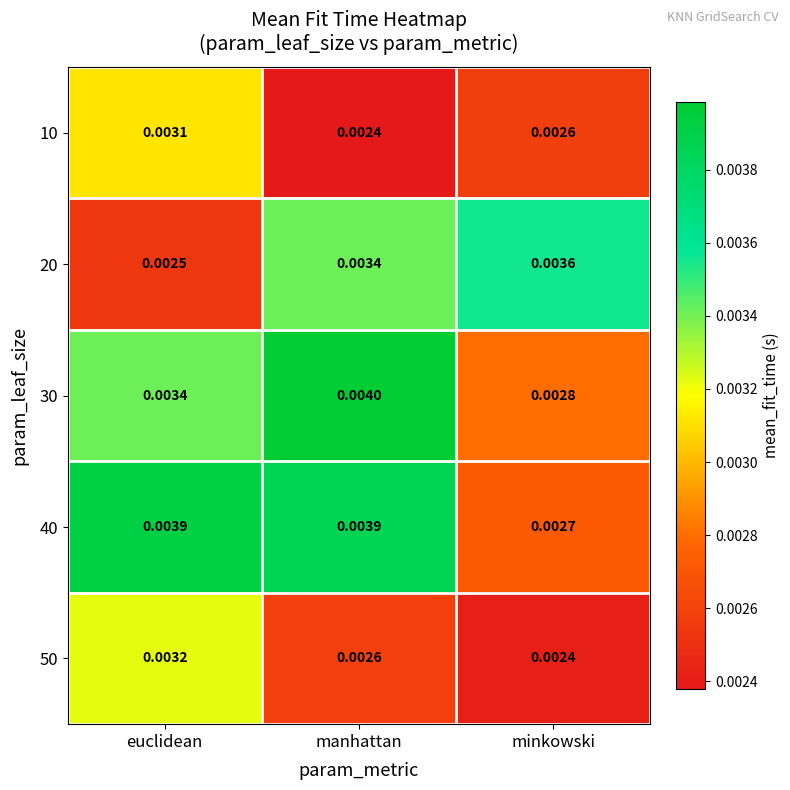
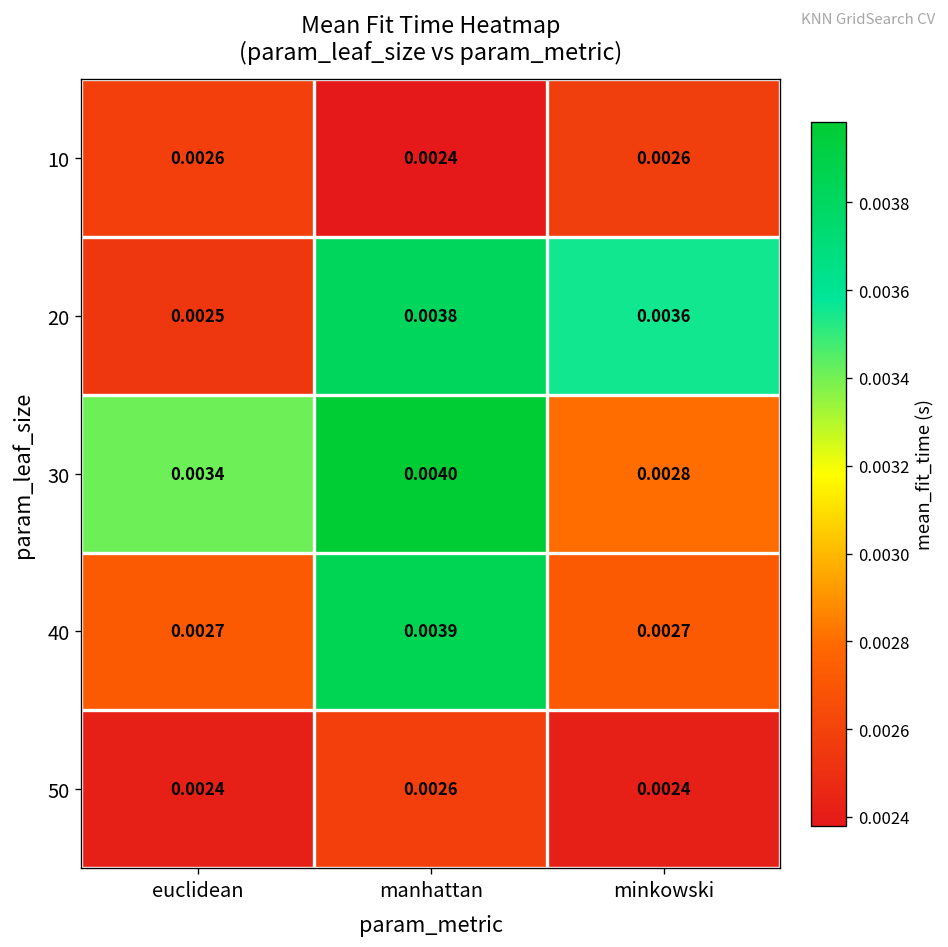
10, euclidean: 0.0031 -> 0.0026
20, manhattan: 0.0034 -> 0.0038
40, euclidean: 0.0039 -> 0.0027
50, euclidean: 0.0032 -> 0.0024
